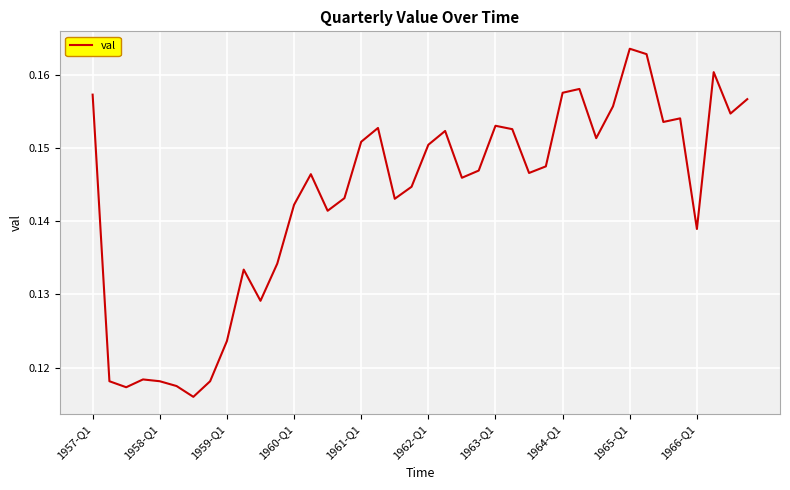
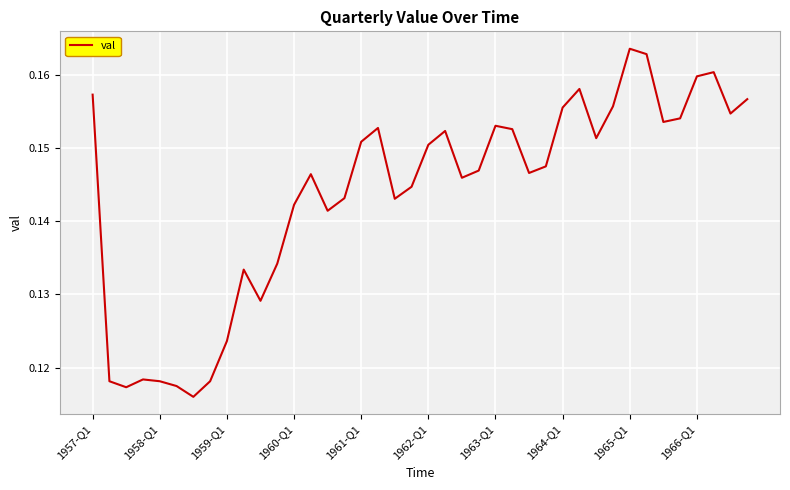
1964-Q1: 0.158 -> 0.156
1966-Q1: 0.139 -> 0.160
